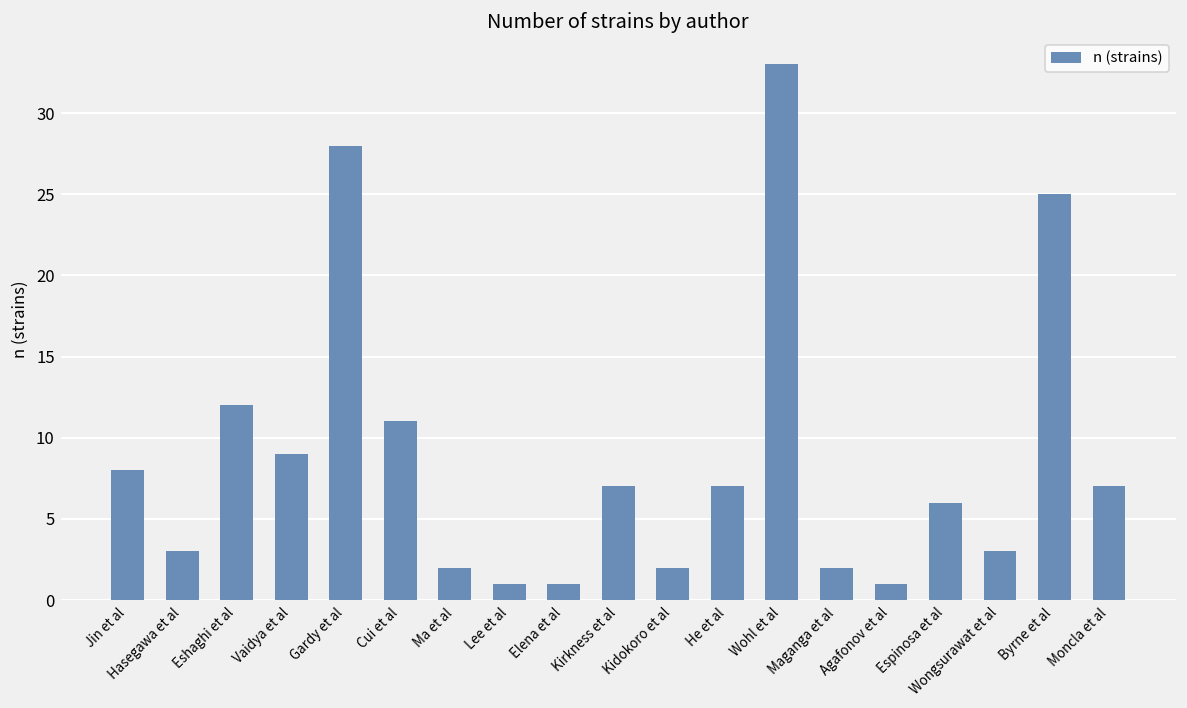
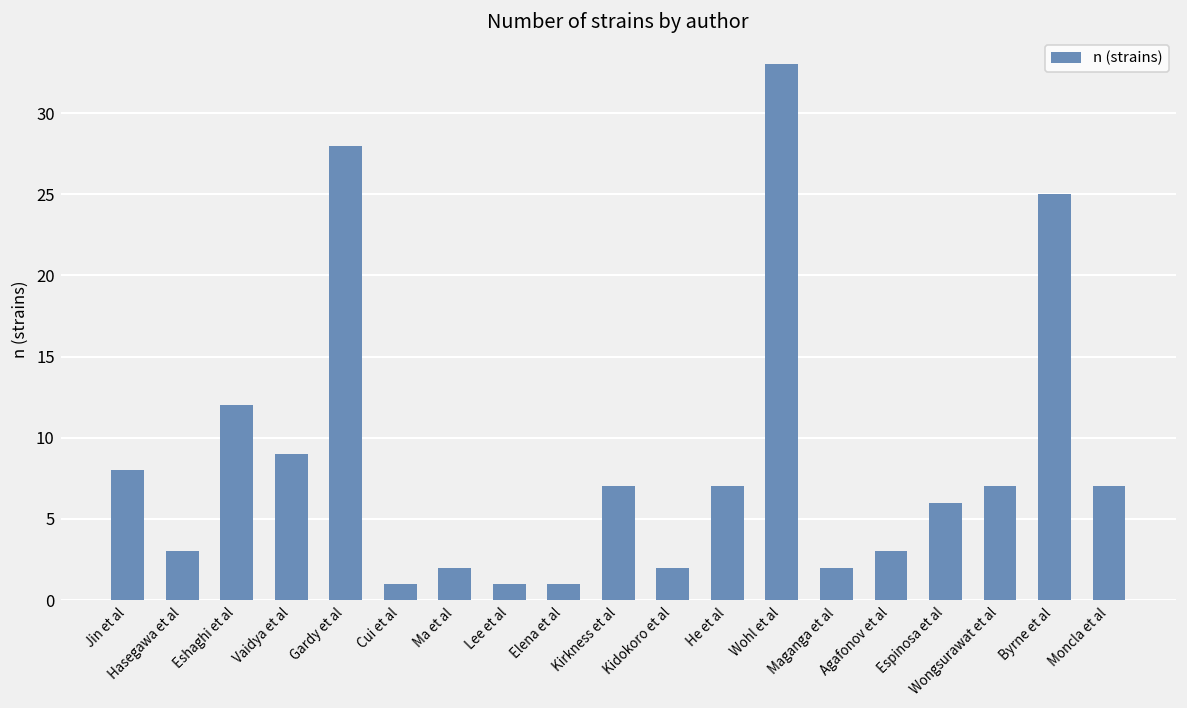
Cui et al: 11 -> 1
Agafonov et al: 1 -> 3
Wongsurawat et al: 3 -> 7
